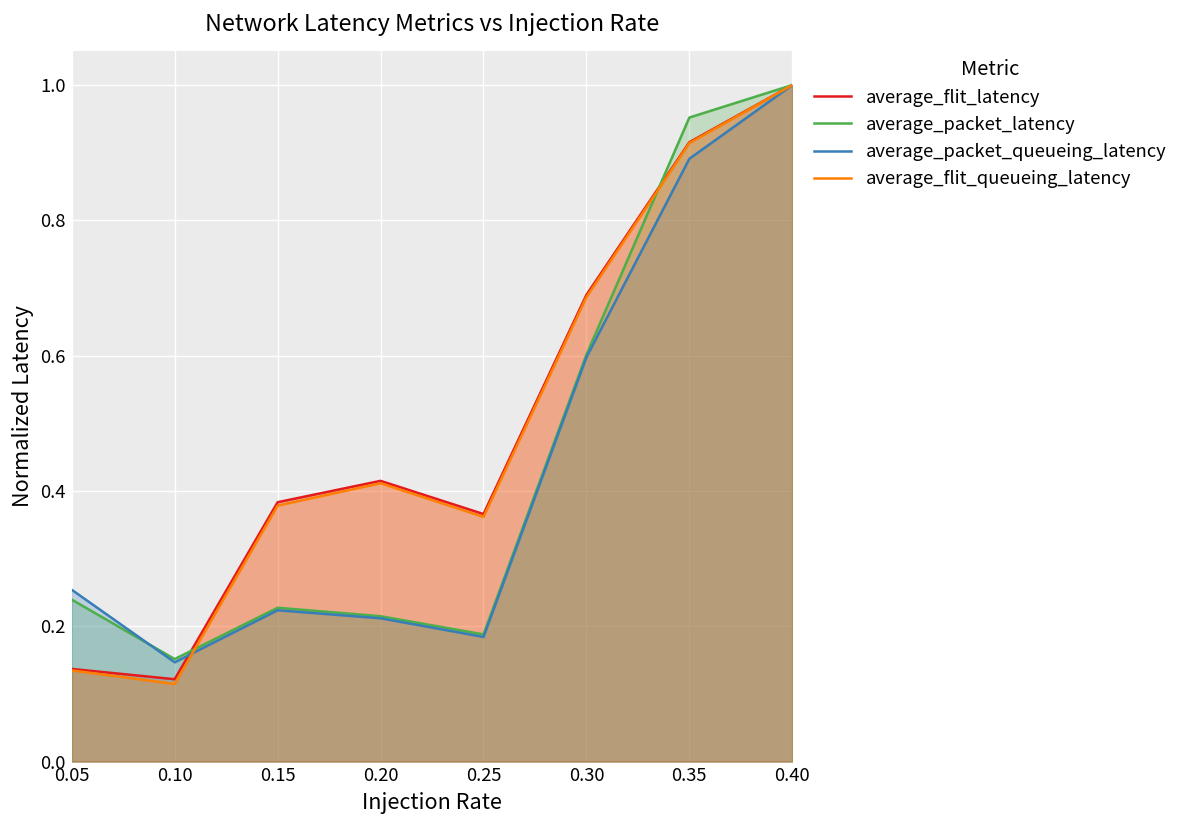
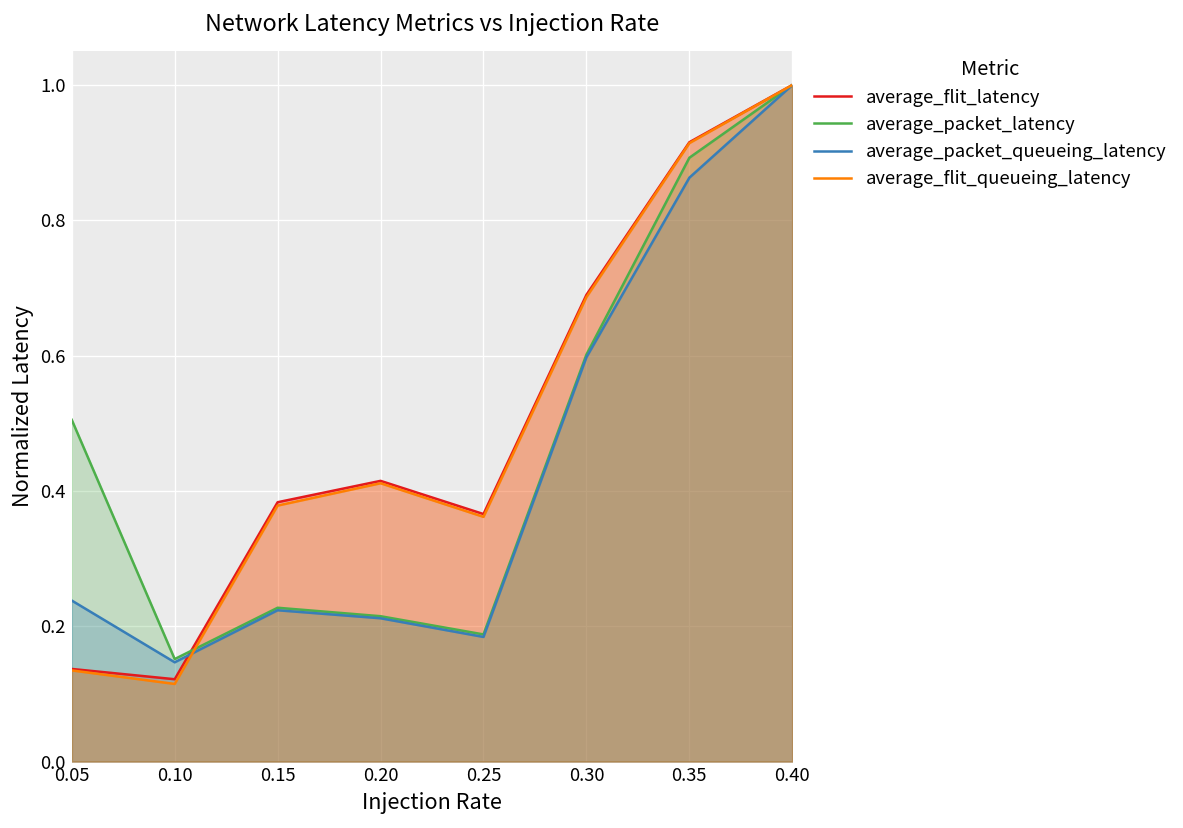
average_packet_latency, 0.05: 0.24 -> 0.51
average_packet_queueing_latency, 0.05: 0.25 -> 0.24
average_packet_latency, 0.35: 0.95 -> 0.89
average_packet_queueing_latency, 0.35: 0.89 -> 0.86
